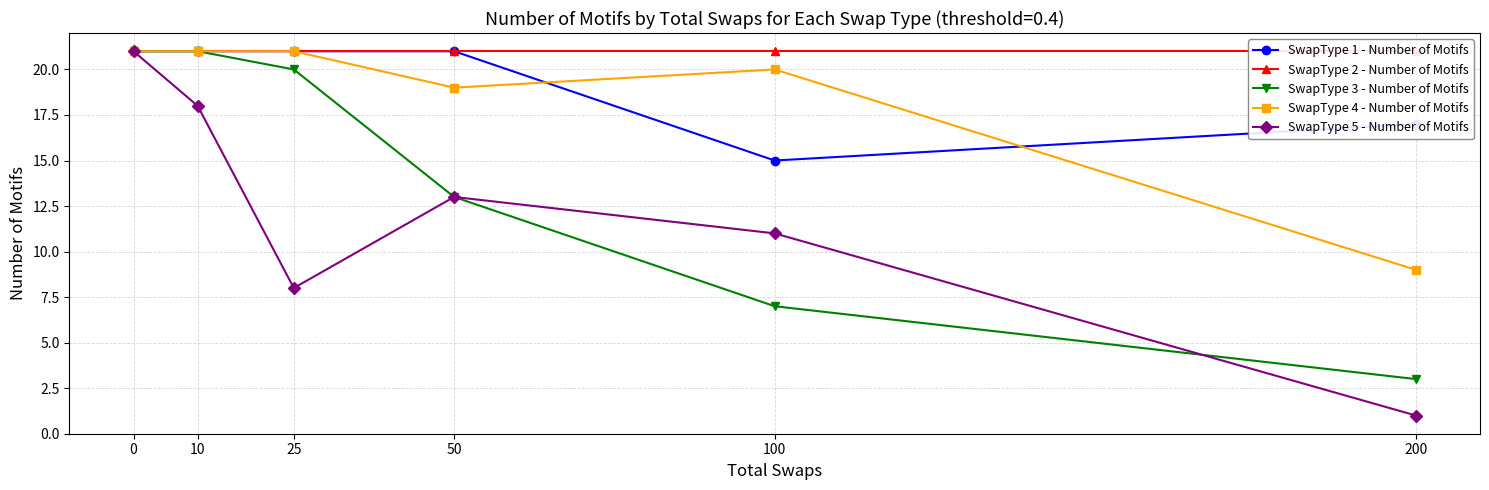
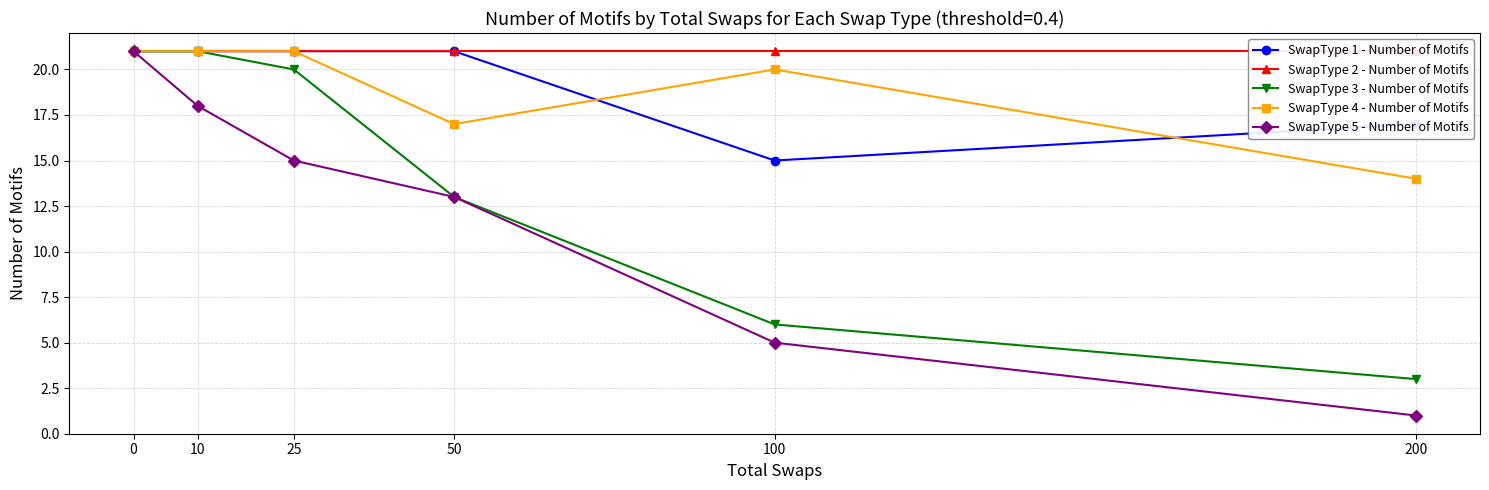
SwapType 5 - Number of Motifs, 25: 8 -> 15
SwapType 4 - Number of Motifs, 50: 19 -> 17
SwapType 3 - Number of Motifs, 100: 7 -> 6
SwapType 5 - Number of Motifs, 100: 11 -> 5
SwapType 4 - Number of Motifs, 200: 9 -> 14
